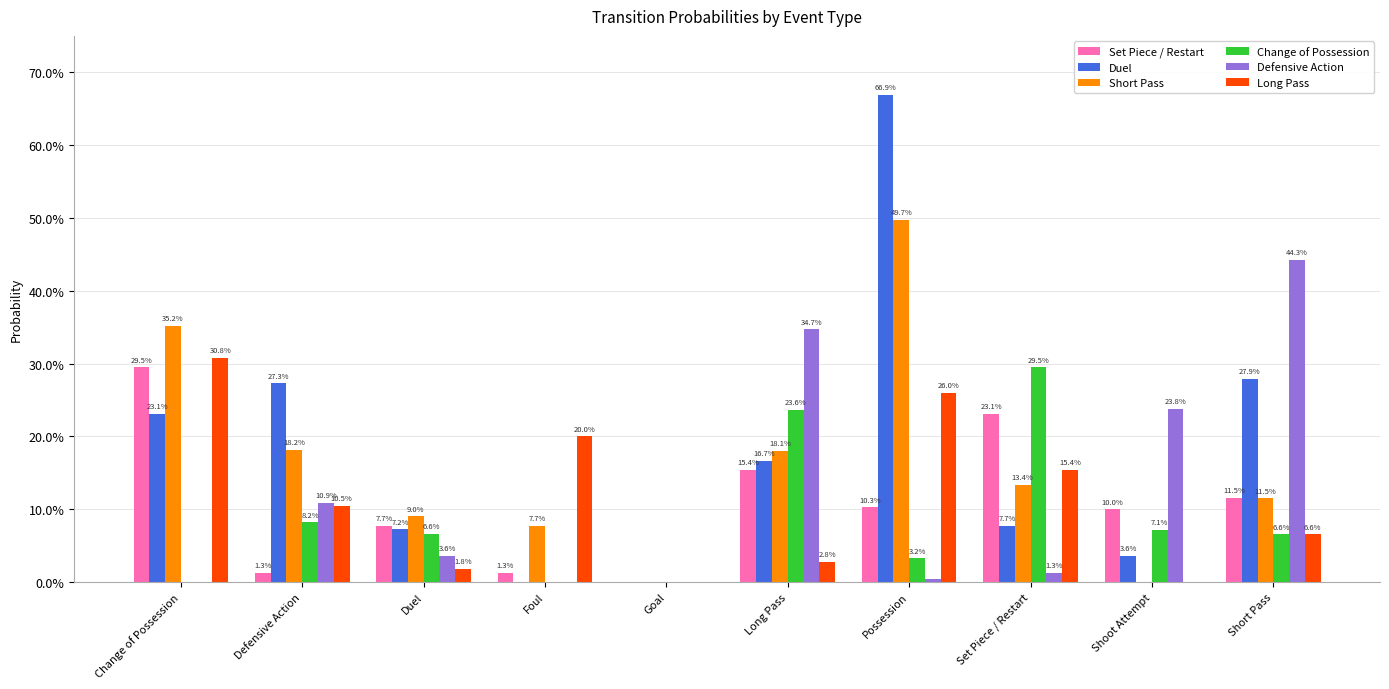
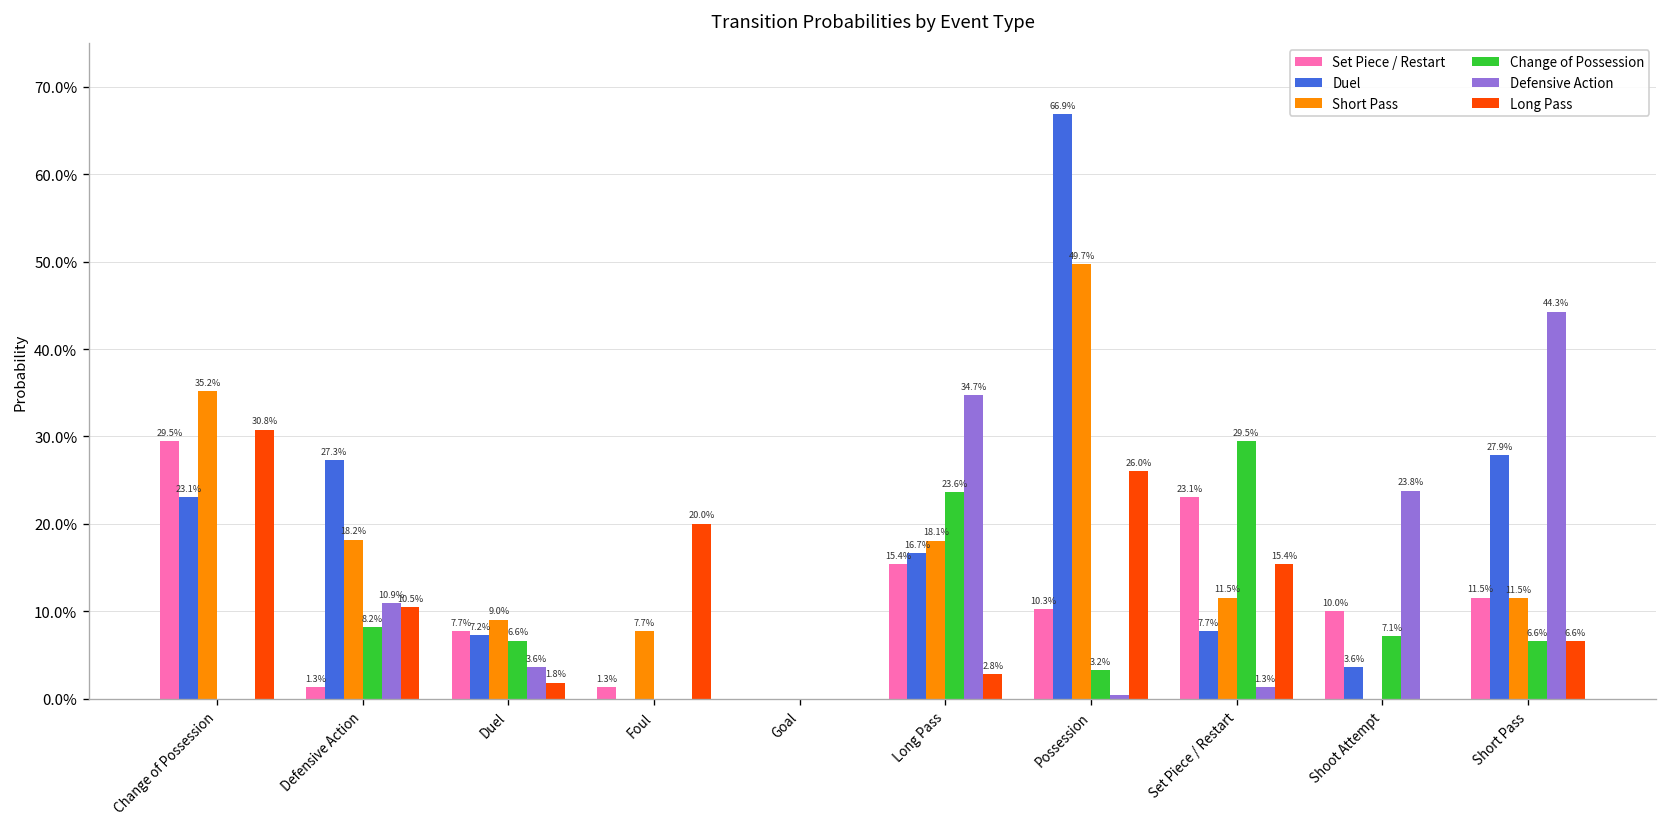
Short Pass, Set Piece / Restart: 13.4% -> 11.5%
